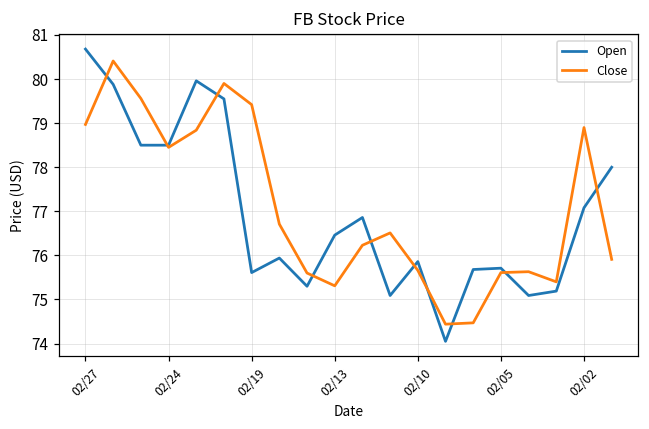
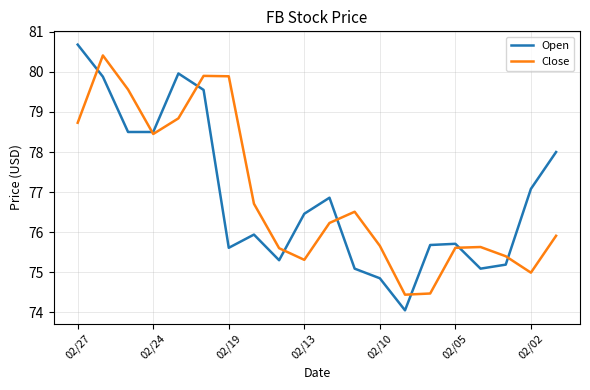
Close, 02/27: 79.0 -> 78.7
Close, 02/19: 79.4 -> 79.9
Open, 02/10: 75.9 -> 74.9
Close, 02/02: 78.9 -> 75.0
